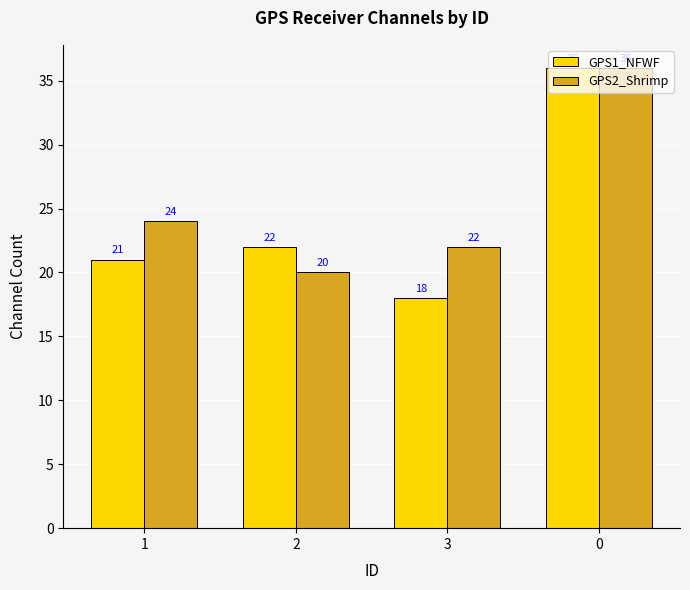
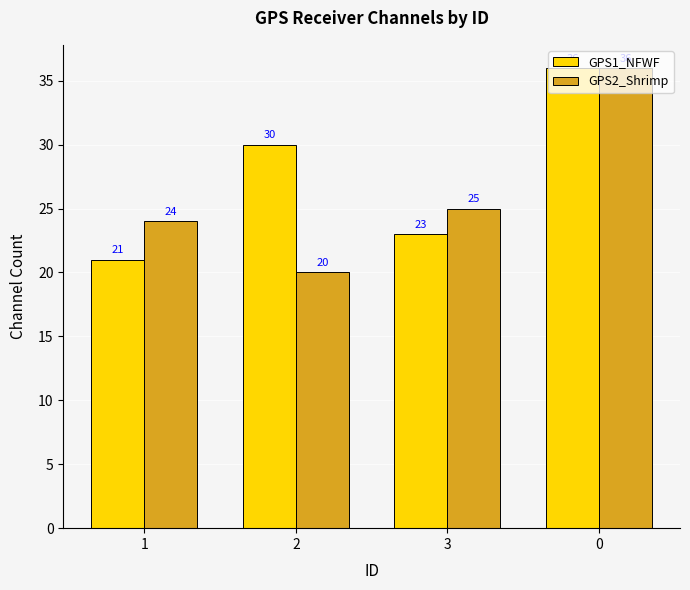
GPS1_NFWF, 2: 22 -> 30
GPS1_NFWF, 3: 18 -> 23
GPS2_Shrimp, 3: 22 -> 25
